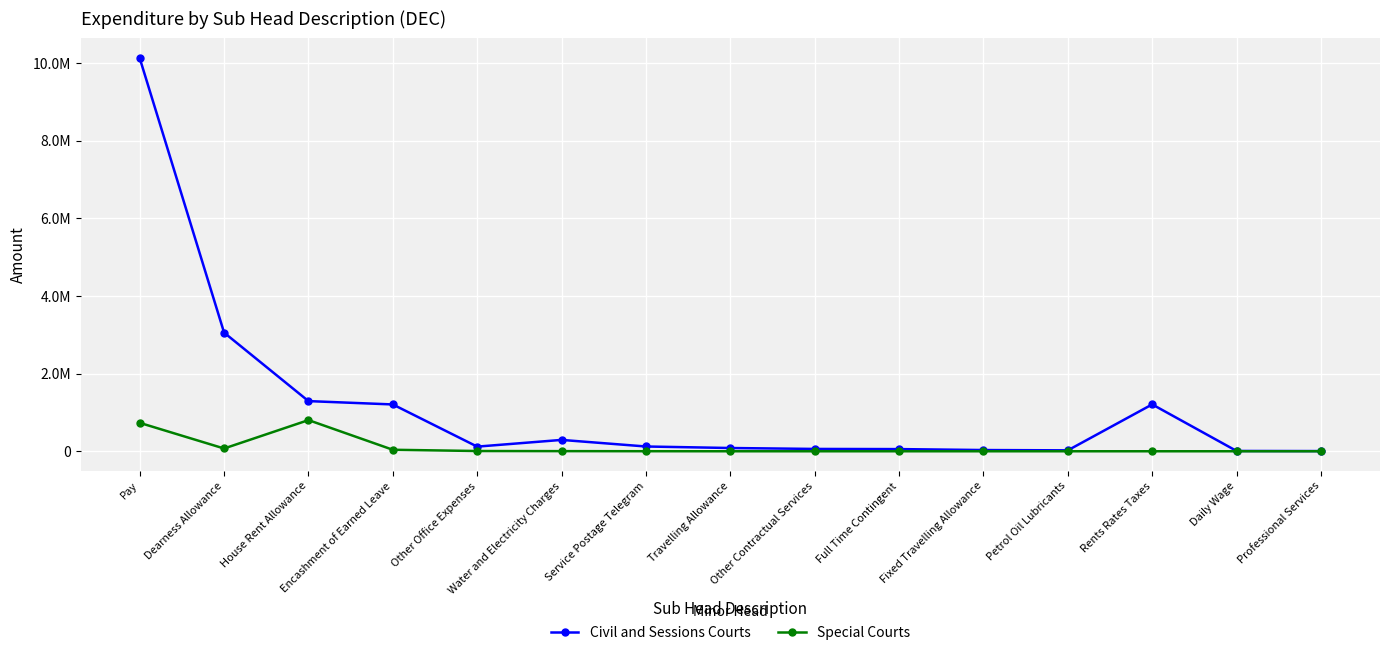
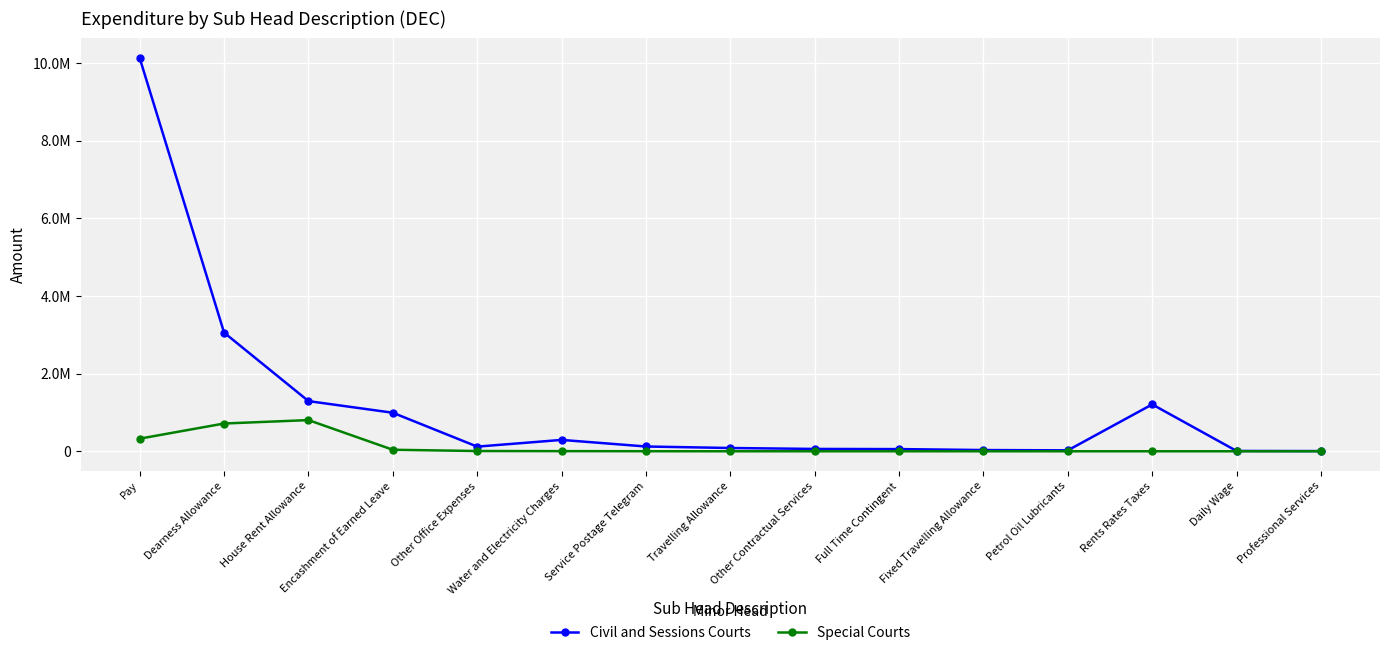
Special Courts, Pay: 700000 -> 300000
Special Courts, Dearness Allowance: 100000 -> 700000
Civil and Sessions Courts, Encashment of Earned Leave: 1200000 -> 1000000
